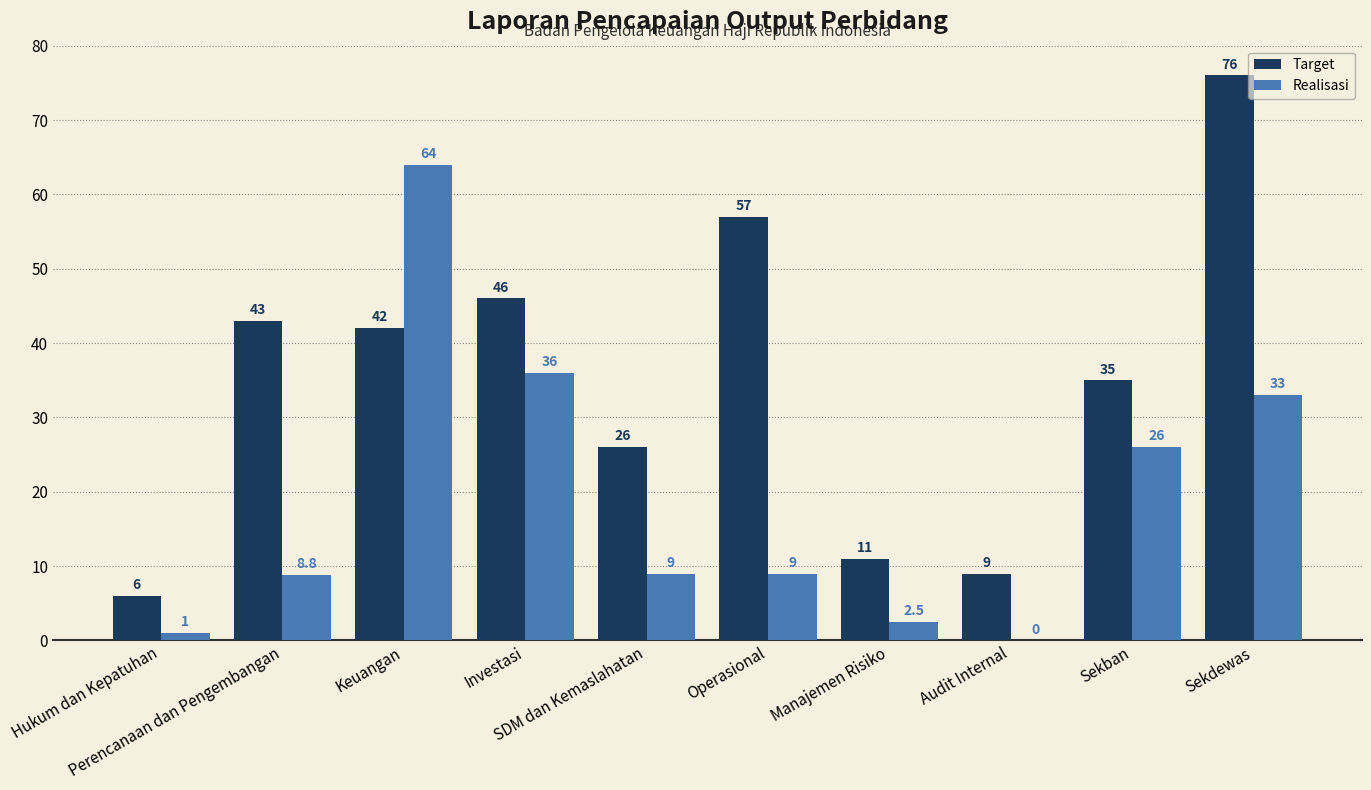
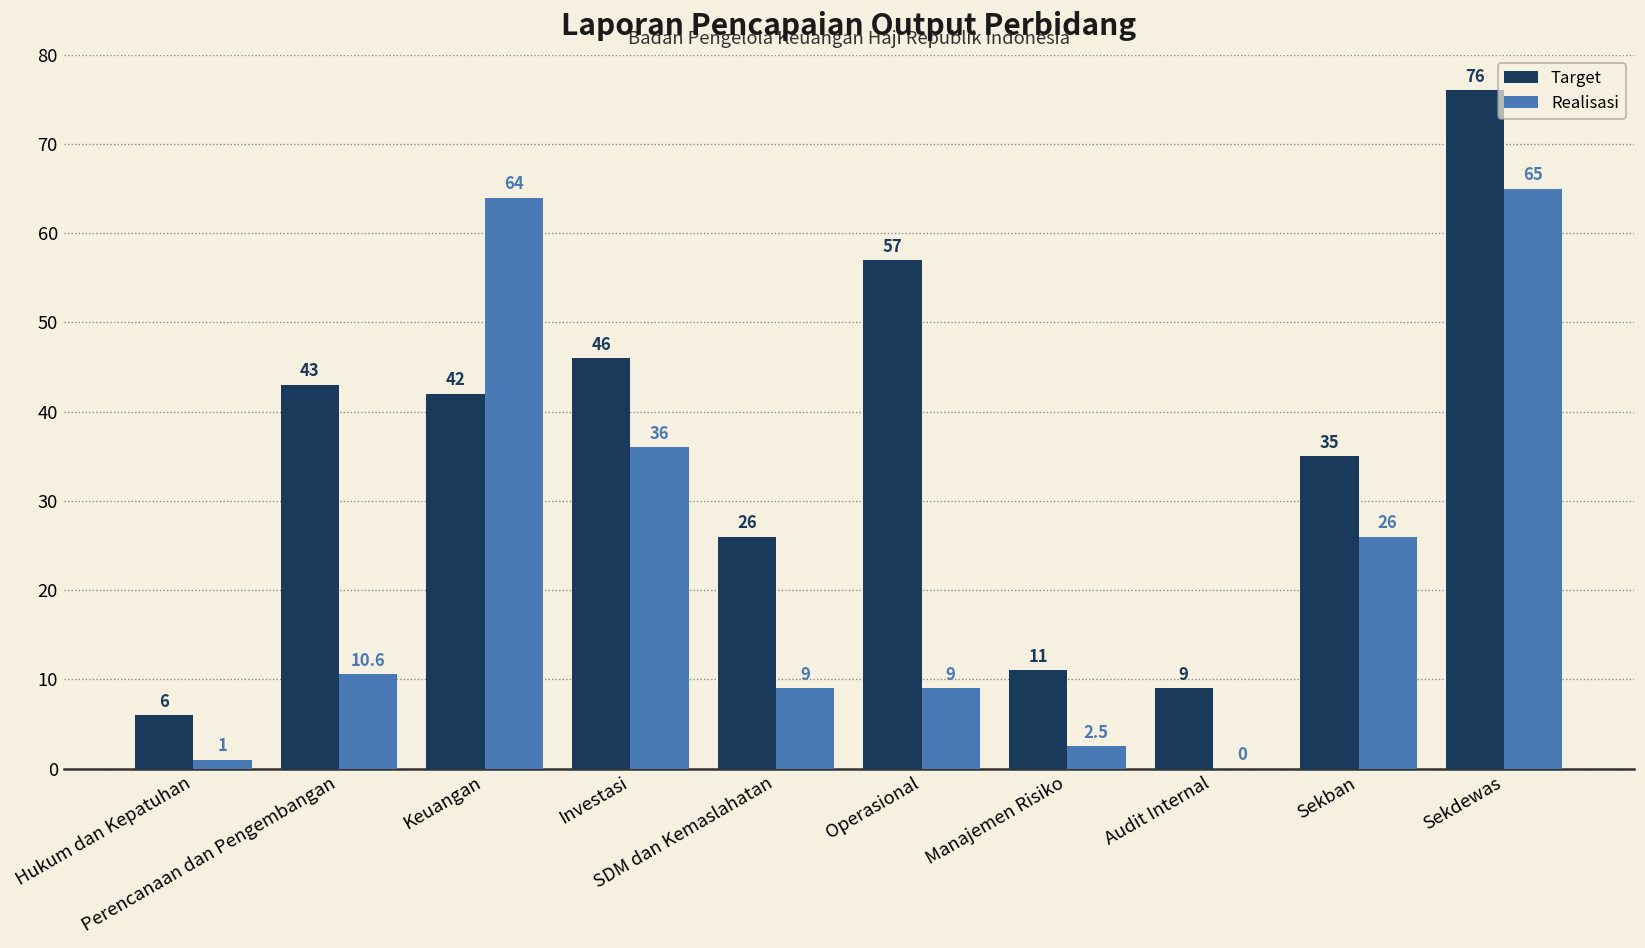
Realisasi, Perencanaan dan Pengembangan: 8.8 -> 10.6
Realisasi, Sekdewas: 33 -> 65
